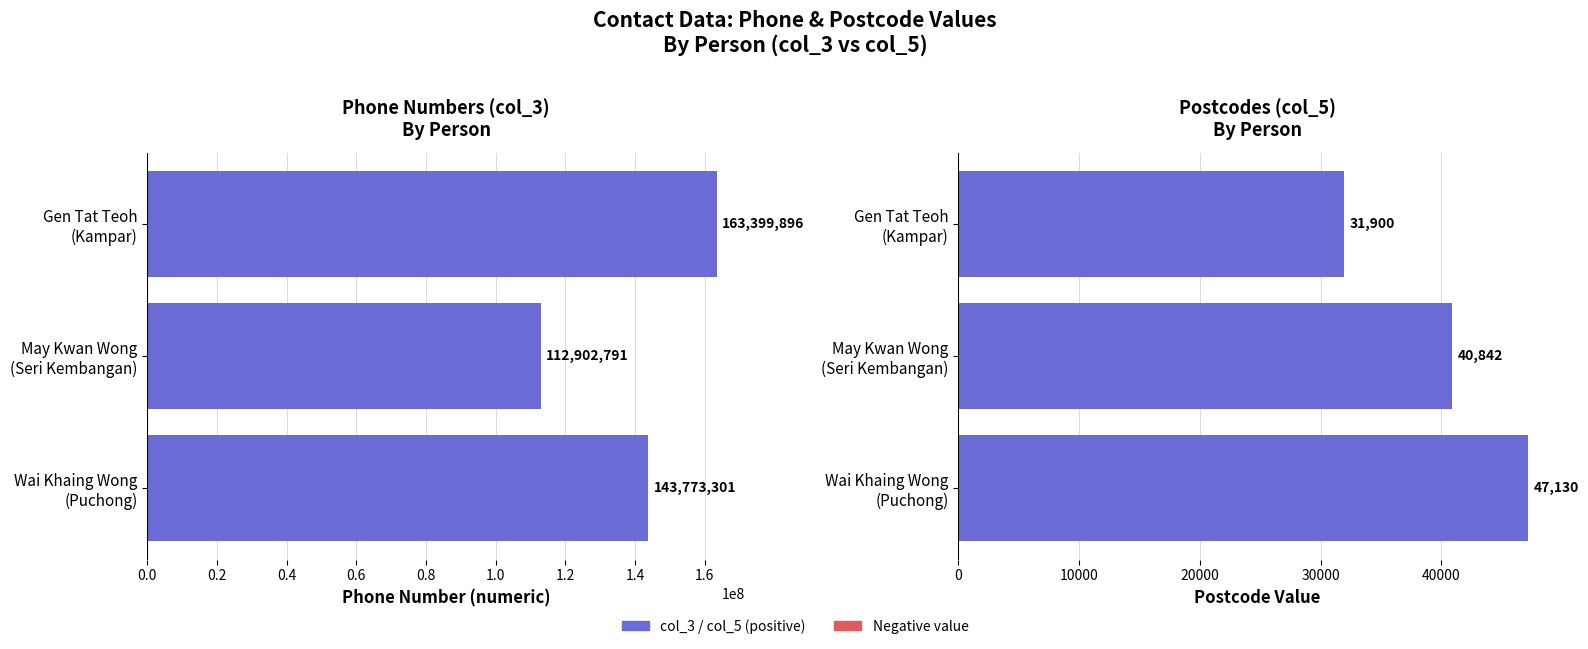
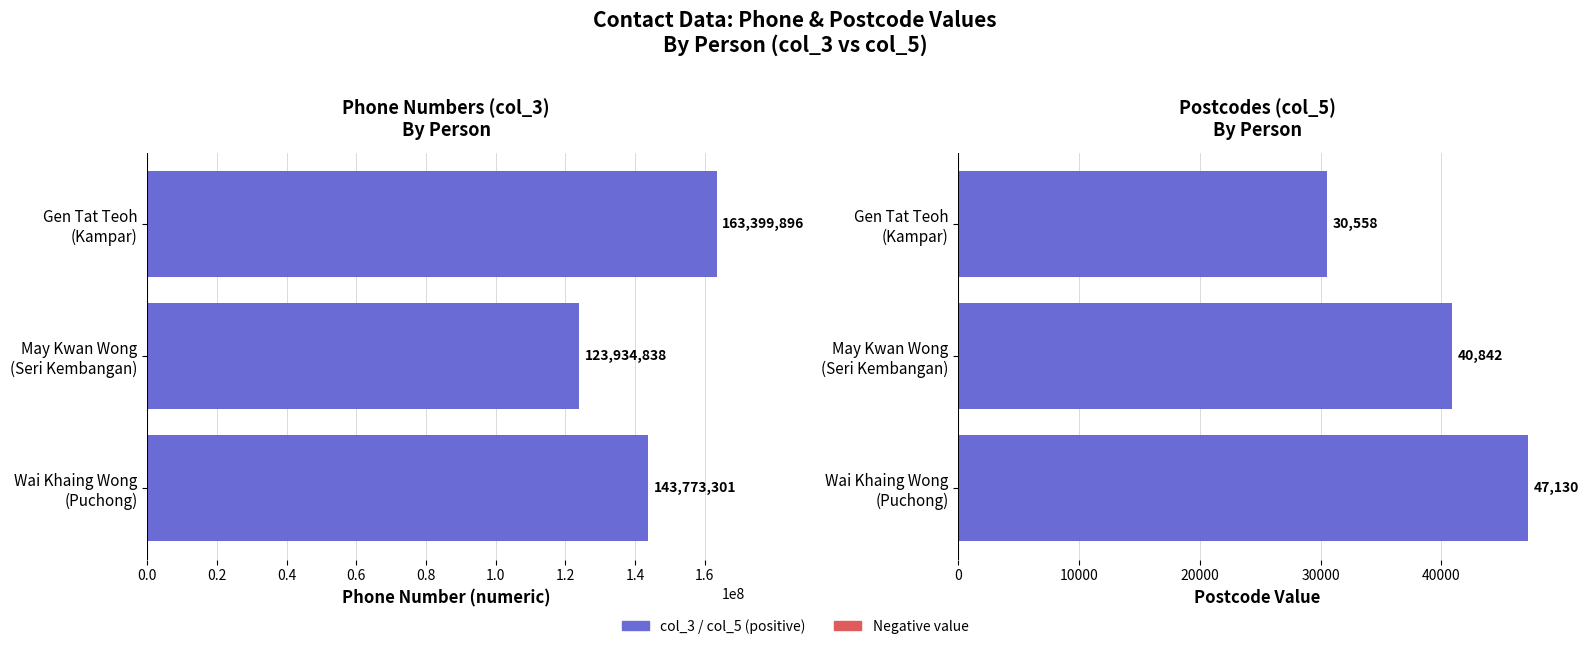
Phone Numbers (col_3) By Person, May Kwan Wong (Seri Kembangan): 112,902,791 -> 123,934,838
Postcodes (col_5) By Person, Gen Tat Teoh (Kampar): 31,900 -> 30,558
